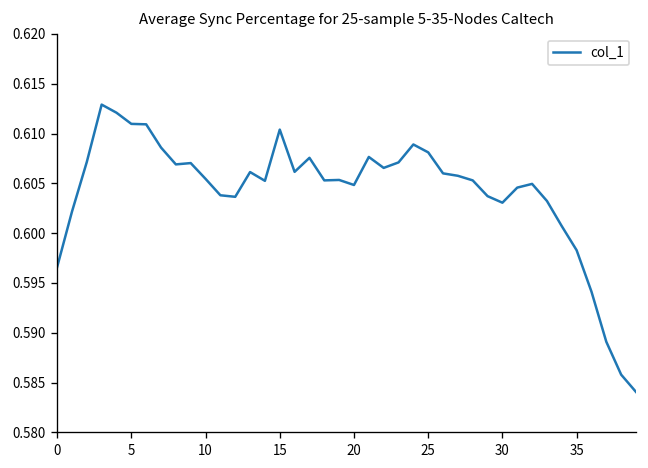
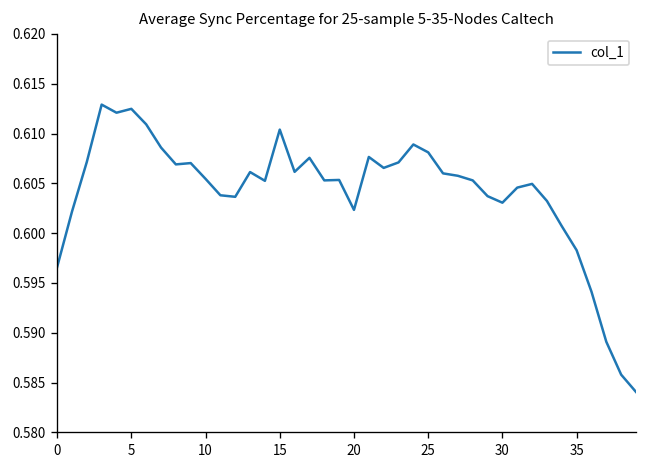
5: 0.611 -> 0.612
20: 0.605 -> 0.602
